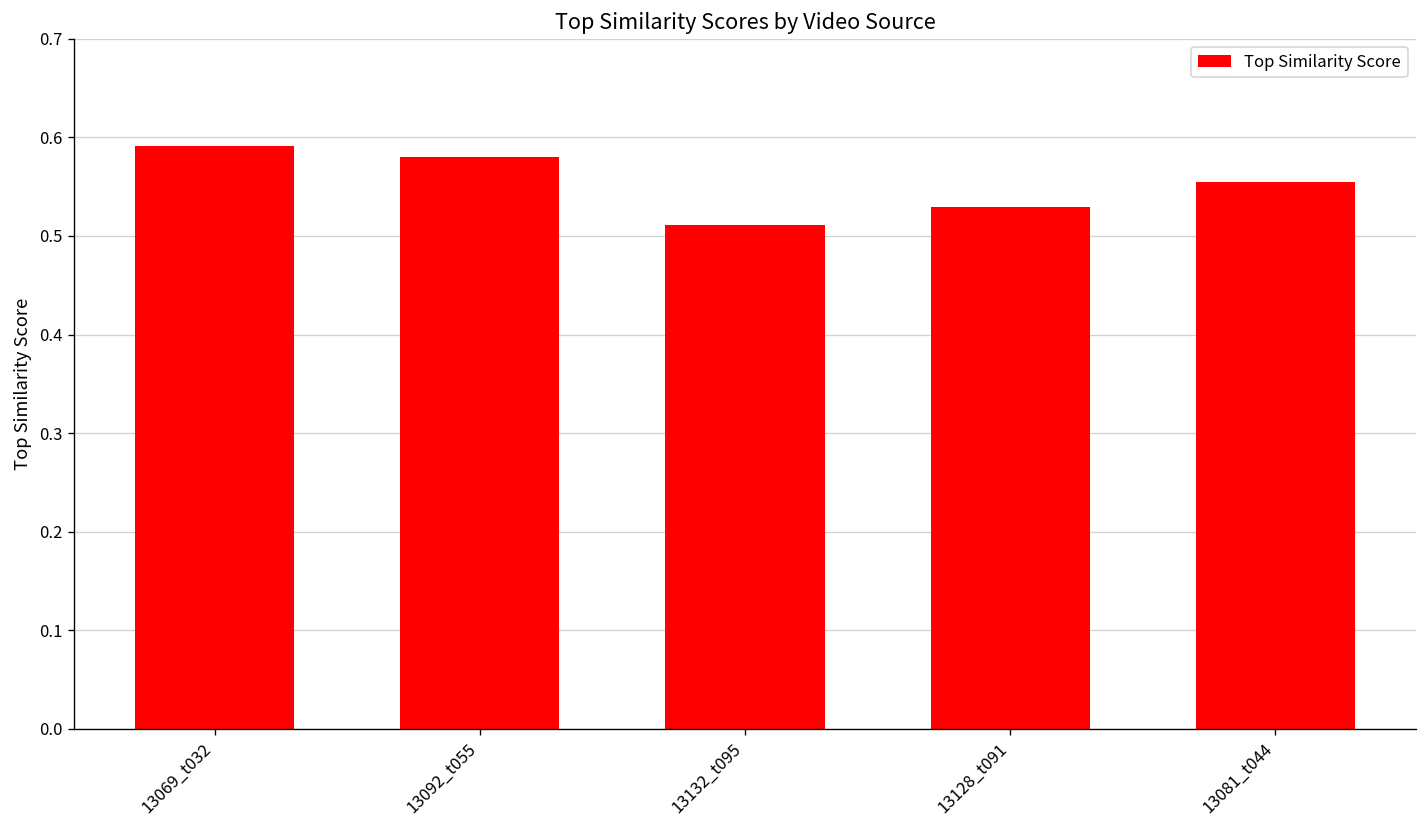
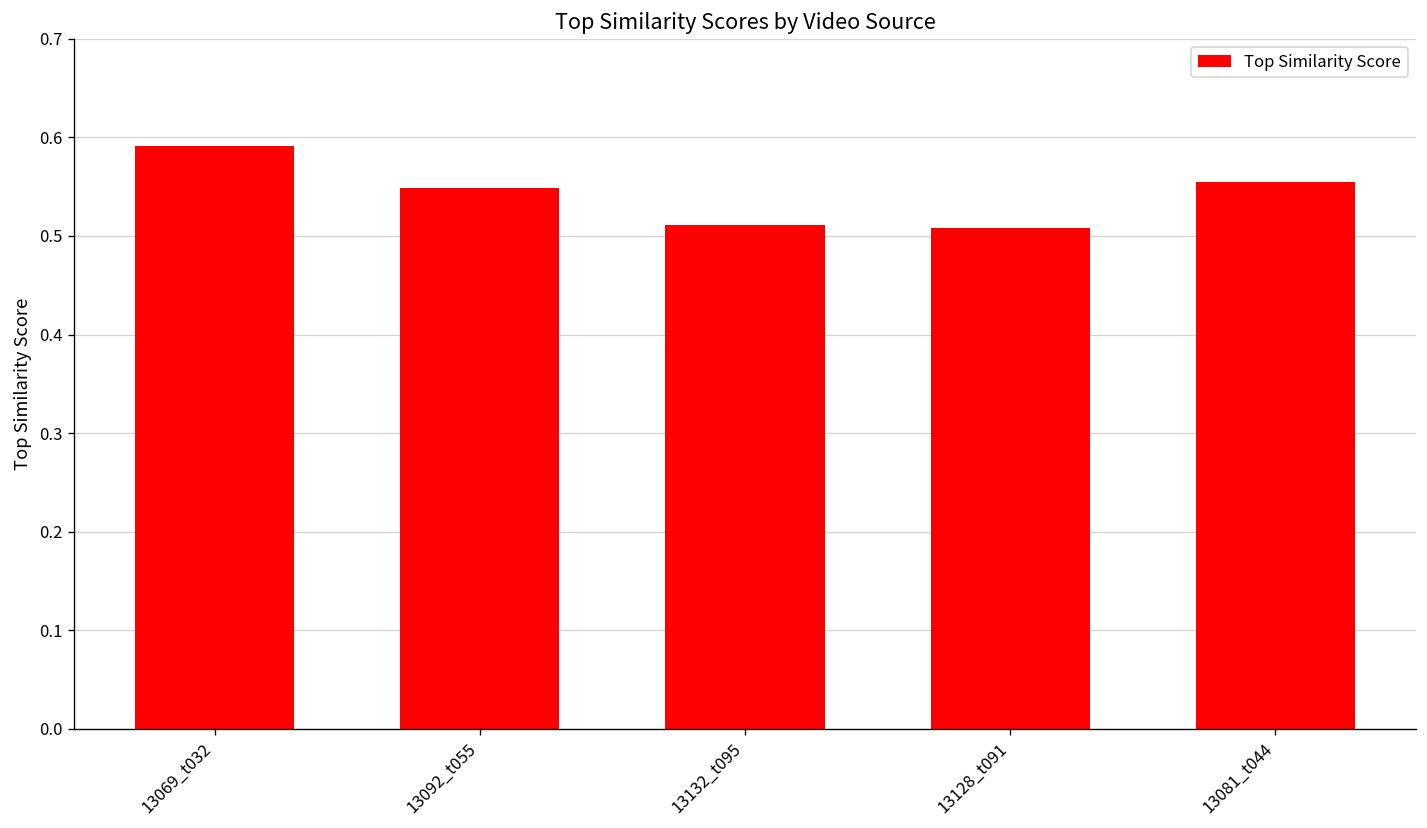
13092_t055: 0.58 -> 0.55
13128_t091: 0.53 -> 0.51
